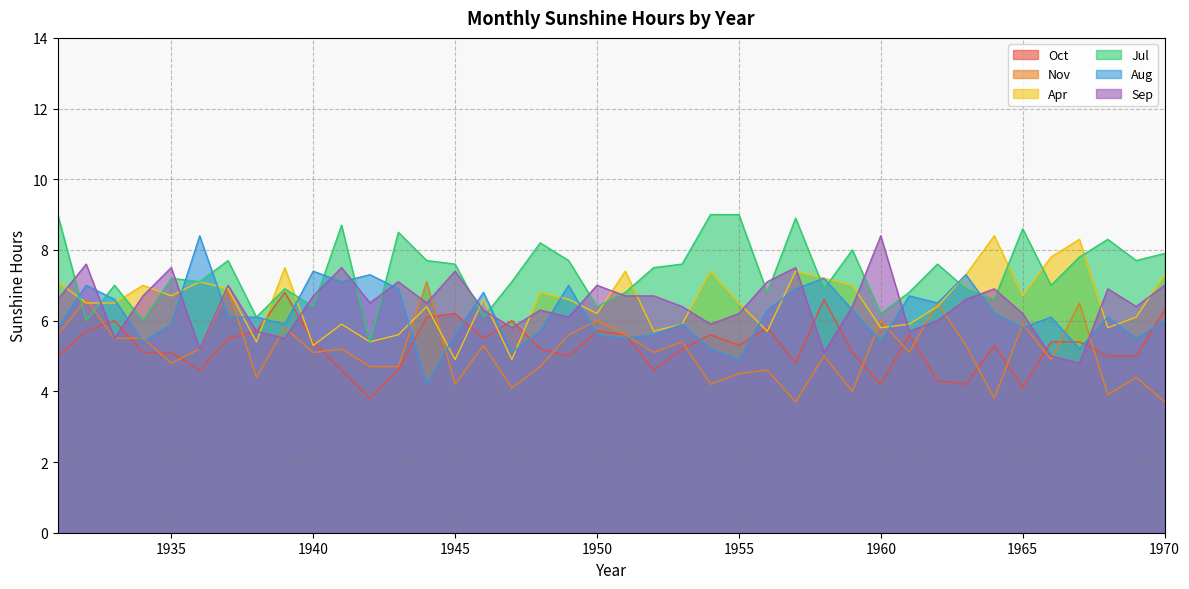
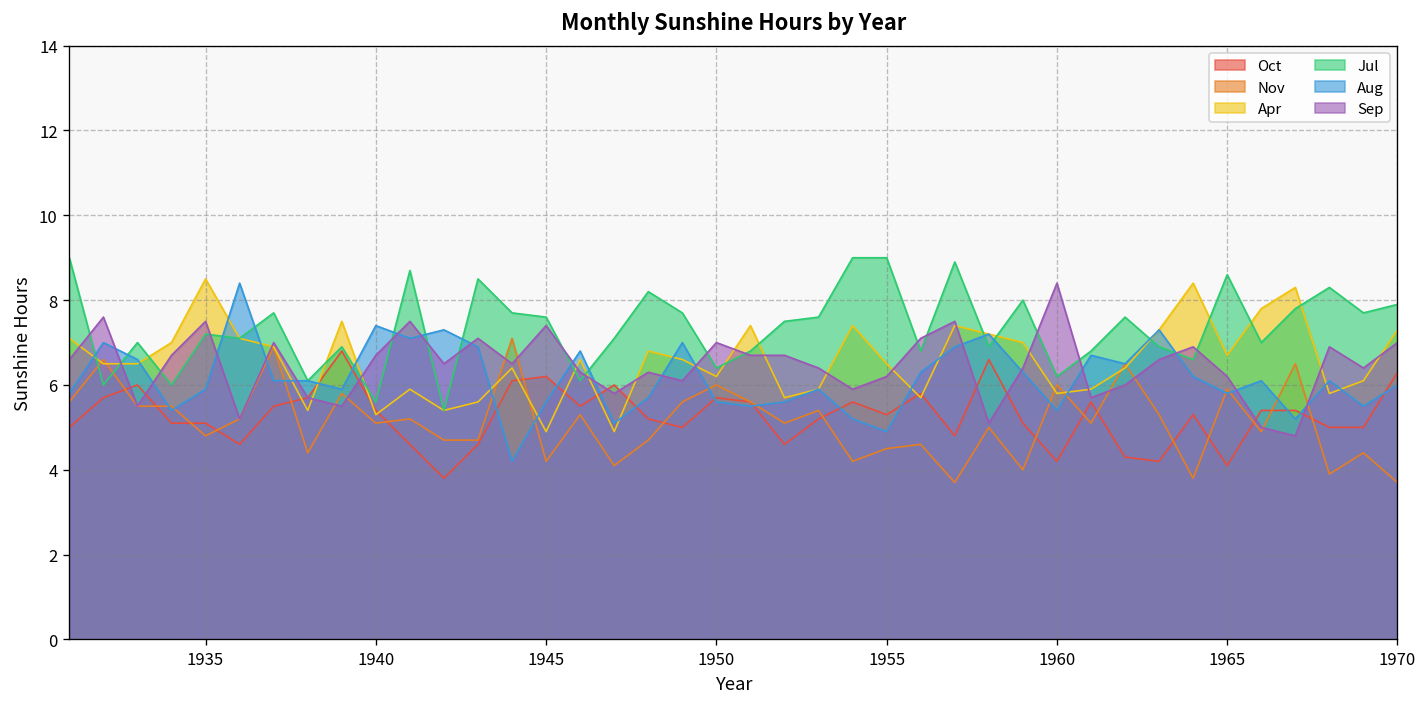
Apr, 1935: 6.7 -> 8.5
Jul, 1940: 6.4 -> 5.6
